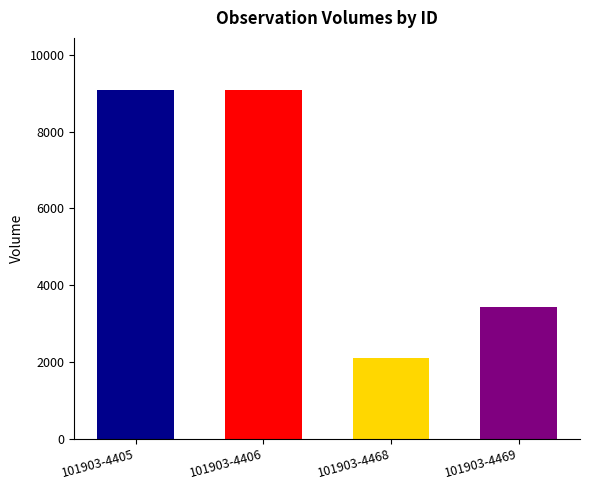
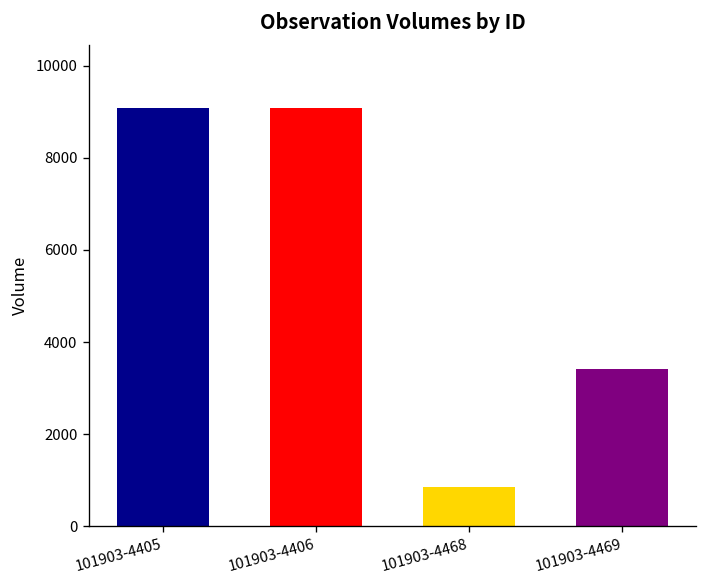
101903-4468: 2100 -> 800
